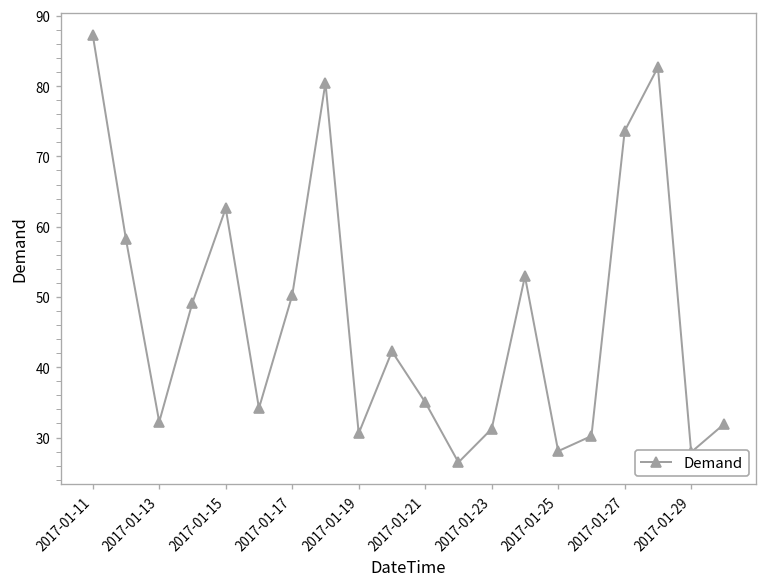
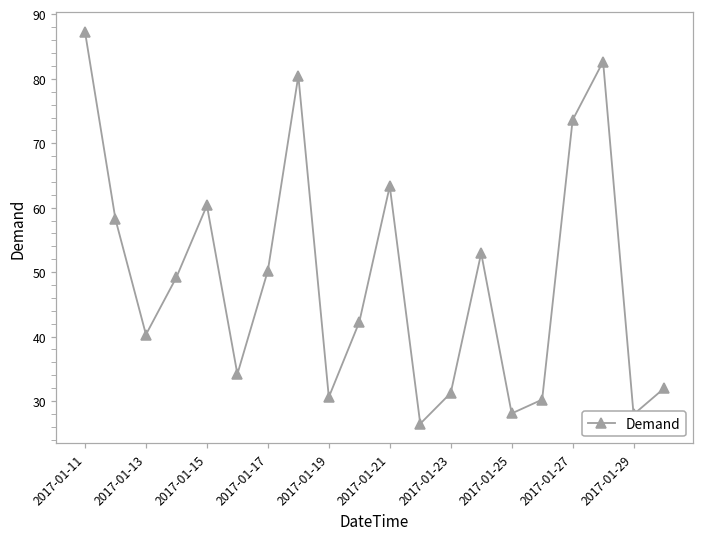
2017-01-13: 32 -> 40
2017-01-15: 63 -> 60
2017-01-21: 35 -> 63
